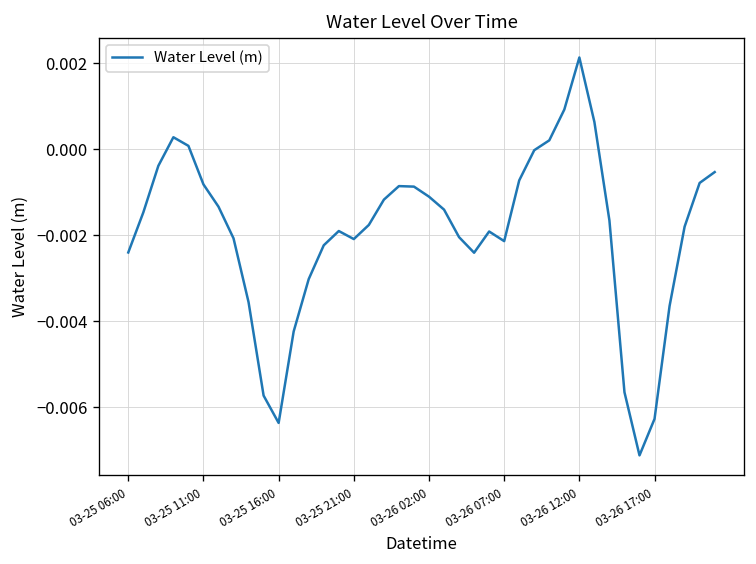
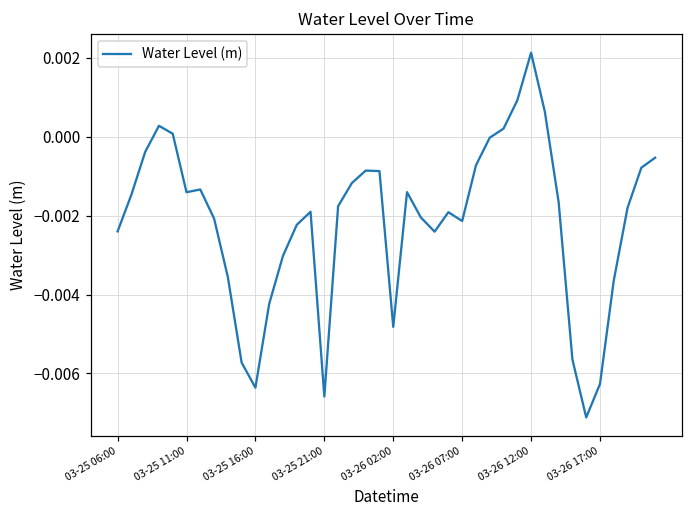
03-25 11:00: -0.0008 -> -0.0014
03-25 21:00: -0.0021 -> -0.0066
03-26 02:00: -0.0011 -> -0.0048
